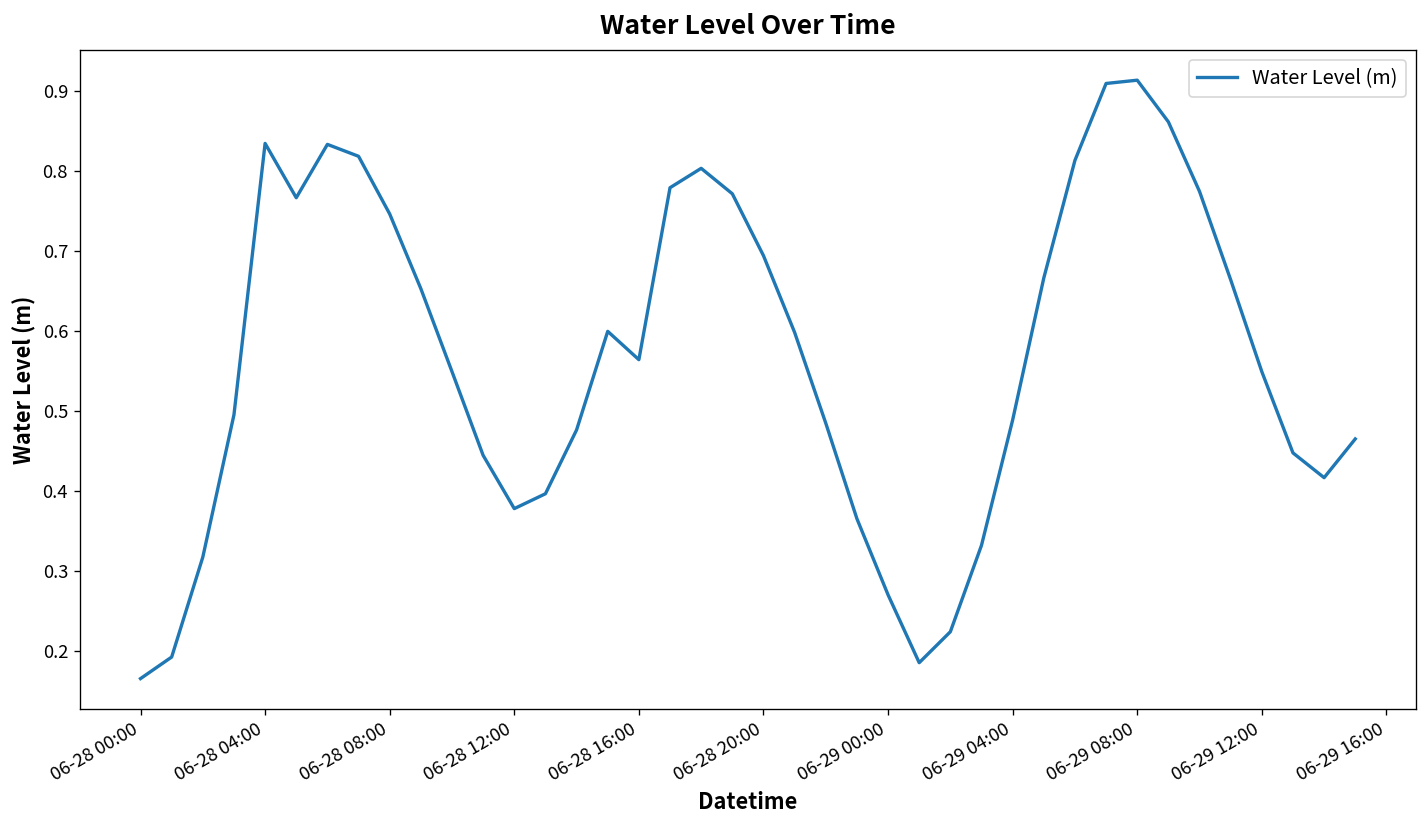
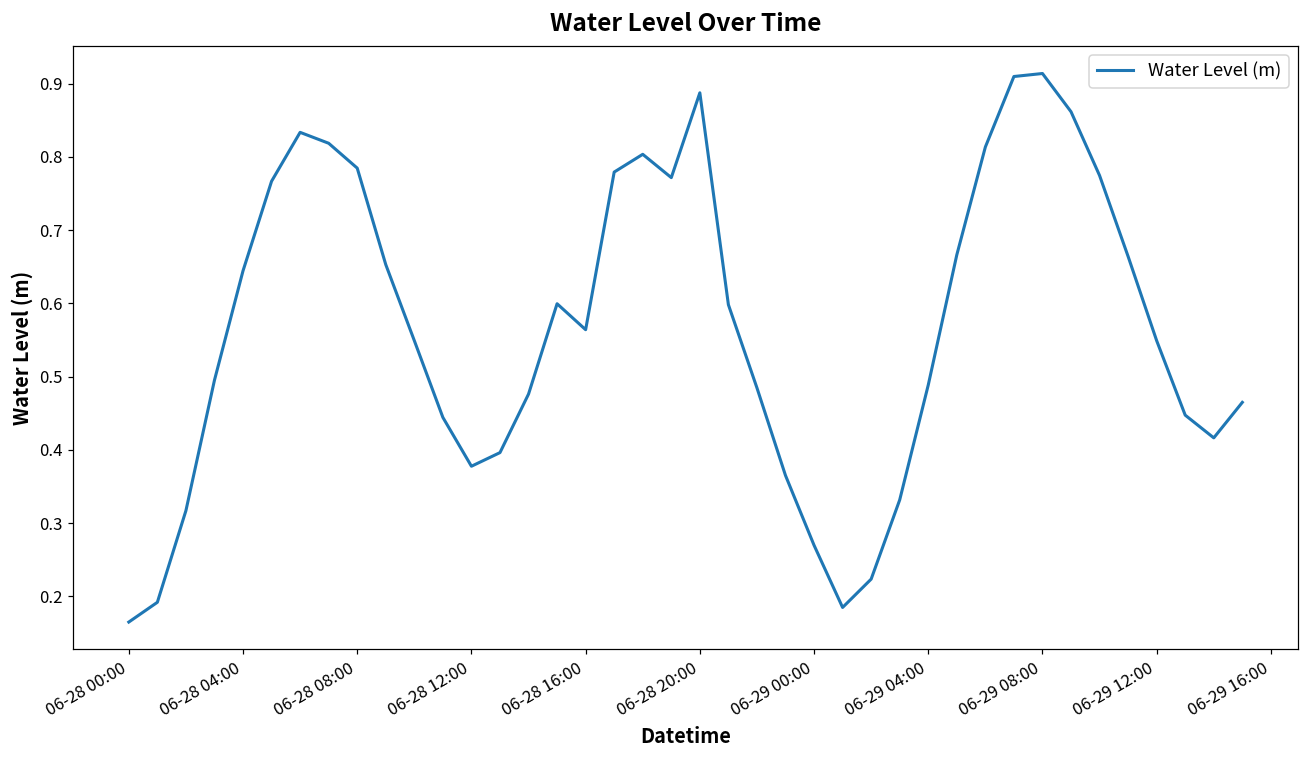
06-28 04:00: 0.83 -> 0.64
06-28 08:00: 0.75 -> 0.78
06-28 20:00: 0.69 -> 0.89
